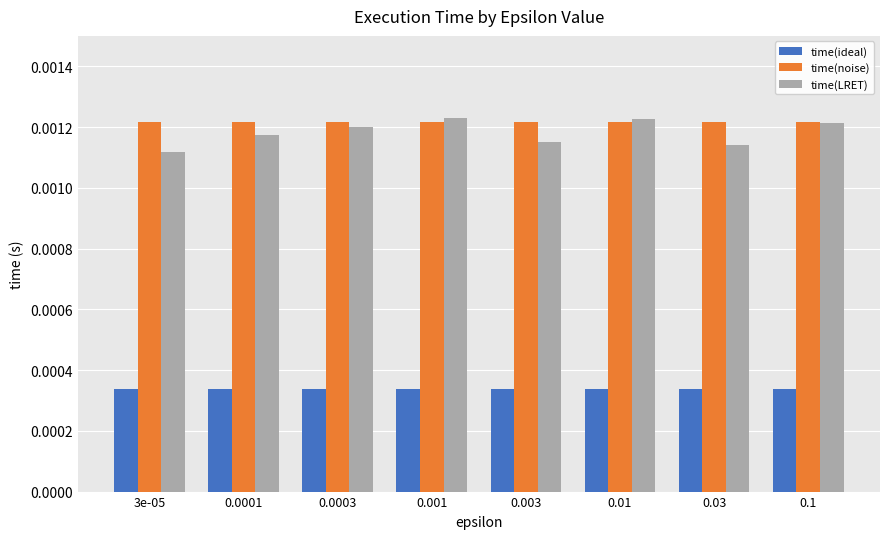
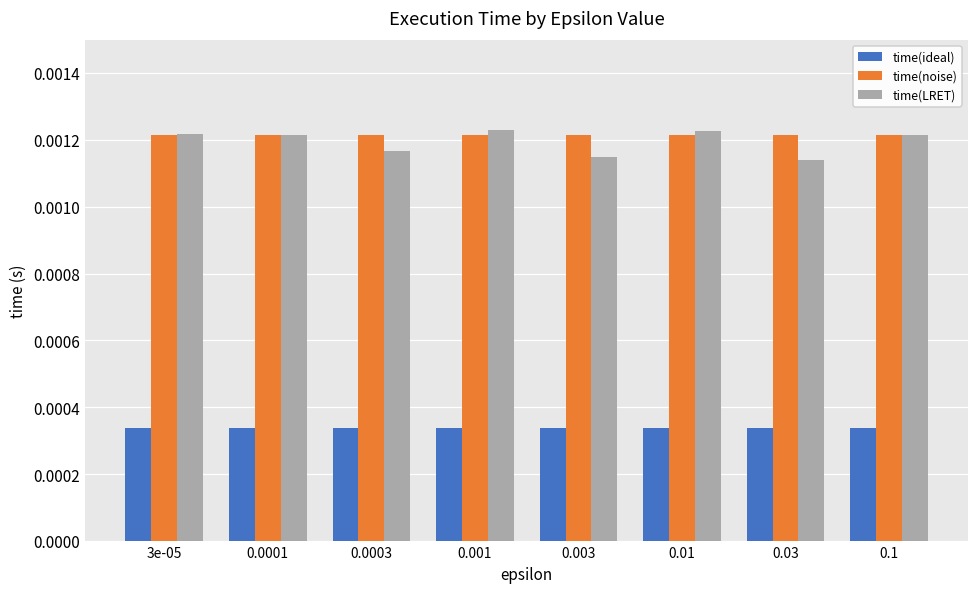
time(LRET), 3e-05: 0.00112 -> 0.00122
time(LRET), 0.0001: 0.00117 -> 0.00121
time(LRET), 0.0003: 0.00120 -> 0.00117
